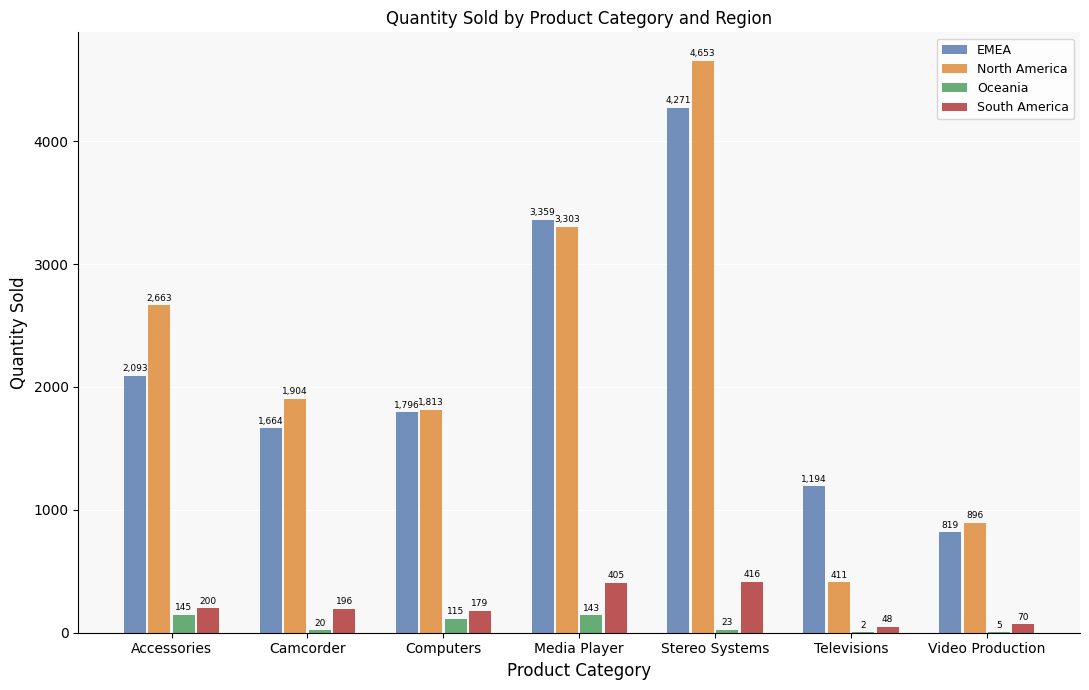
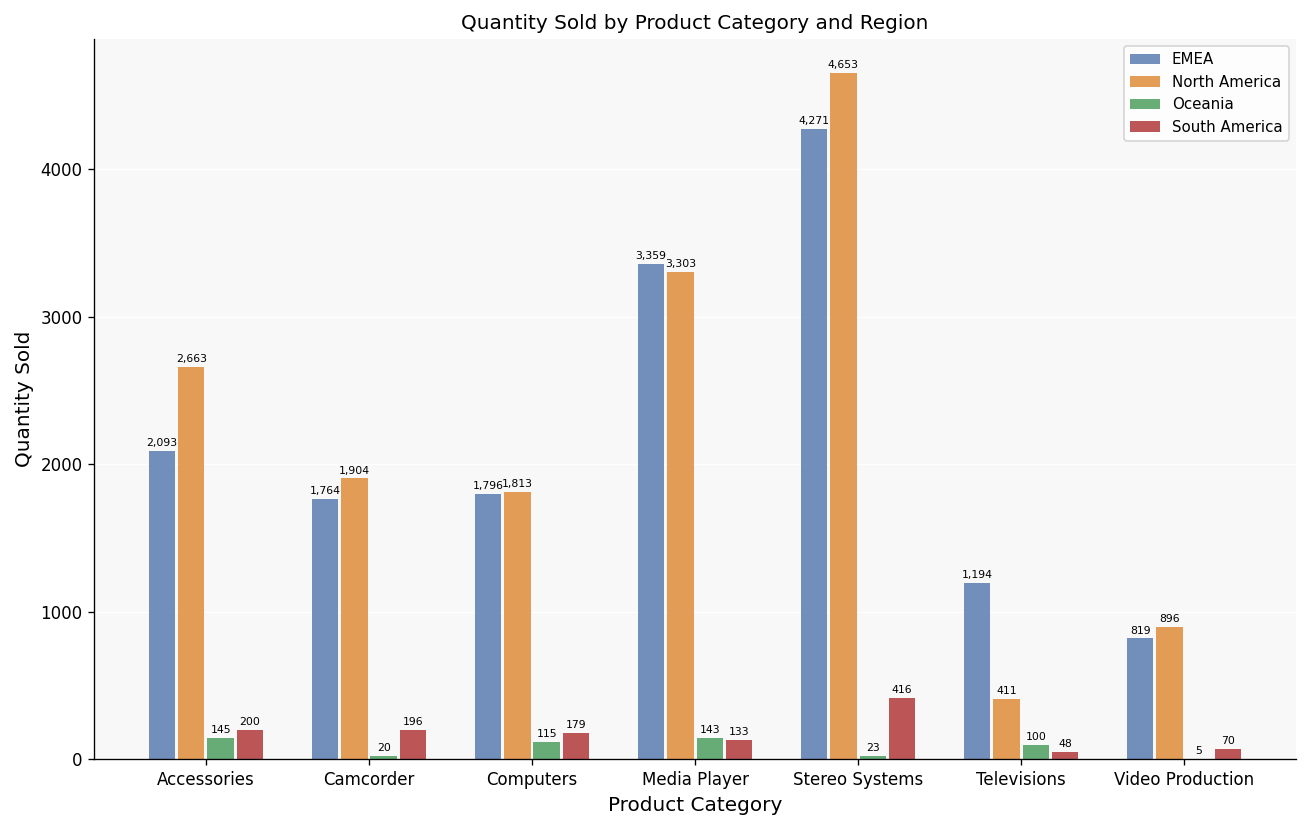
EMEA, Camcorder: 1,664 -> 1,764
South America, Media Player: 405 -> 133
Oceania, Televisions: 2 -> 100
